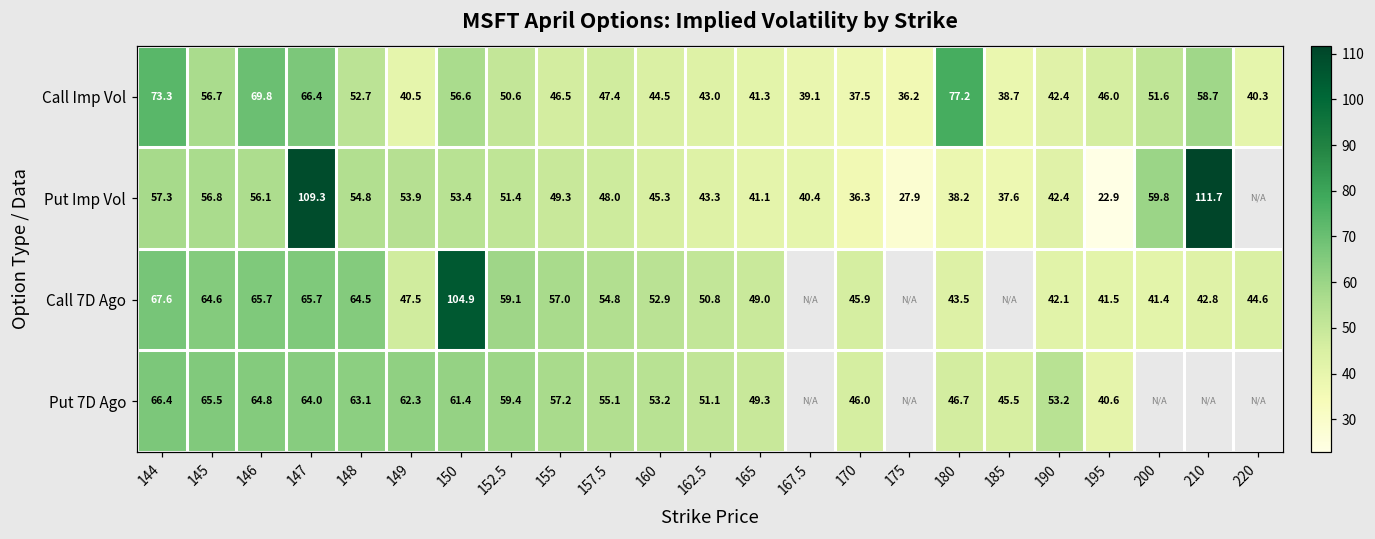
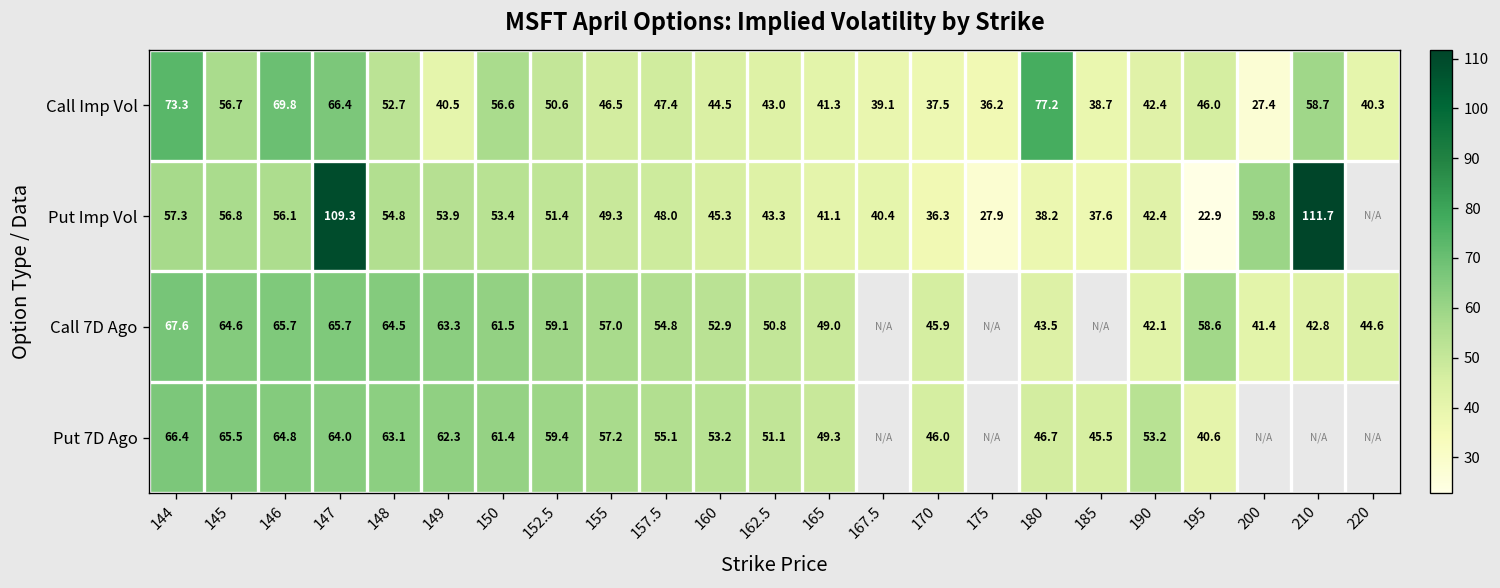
Call Imp Vol, 200: 51.6 -> 27.4
Call 7D Ago, 149: 47.5 -> 63.3
Call 7D Ago, 150: 104.9 -> 61.5
Call 7D Ago, 195: 41.5 -> 58.6
